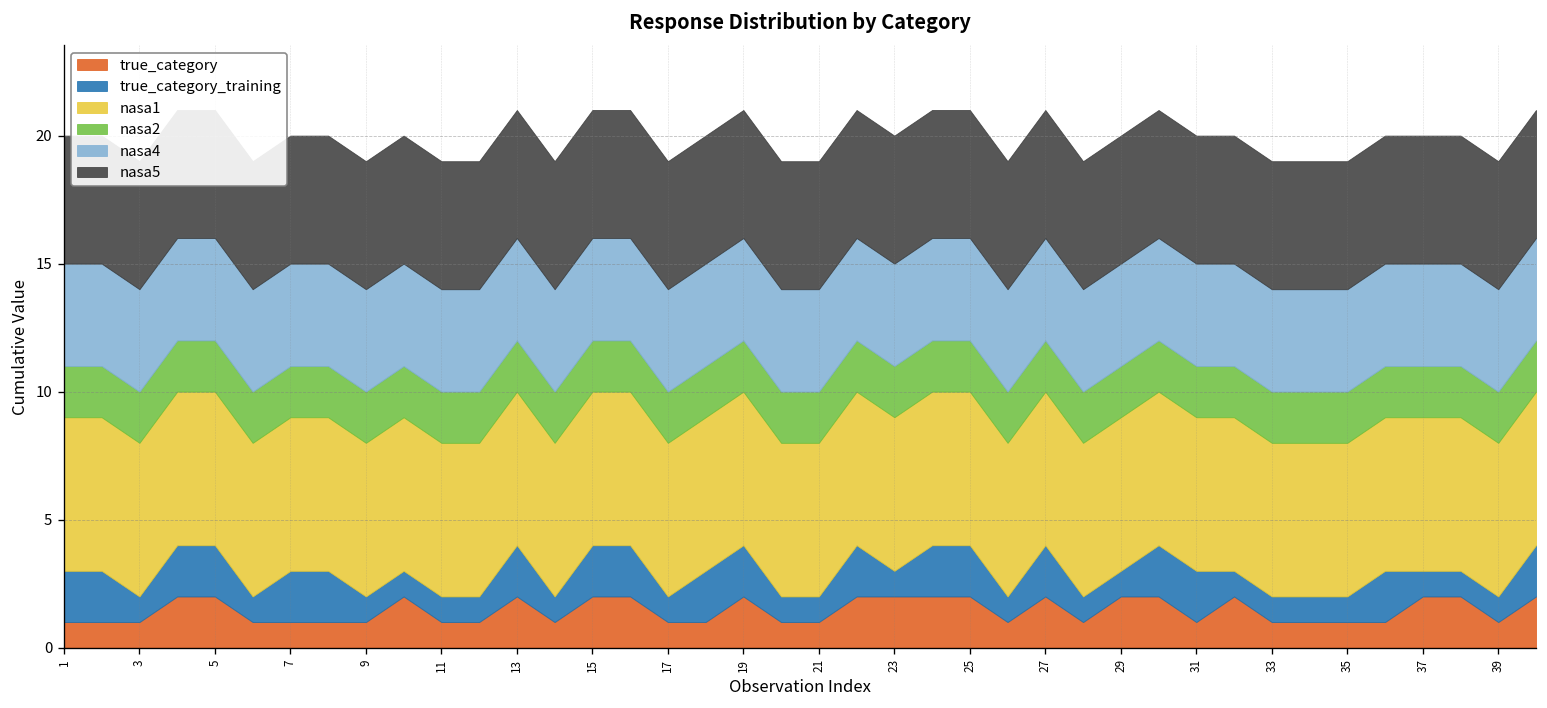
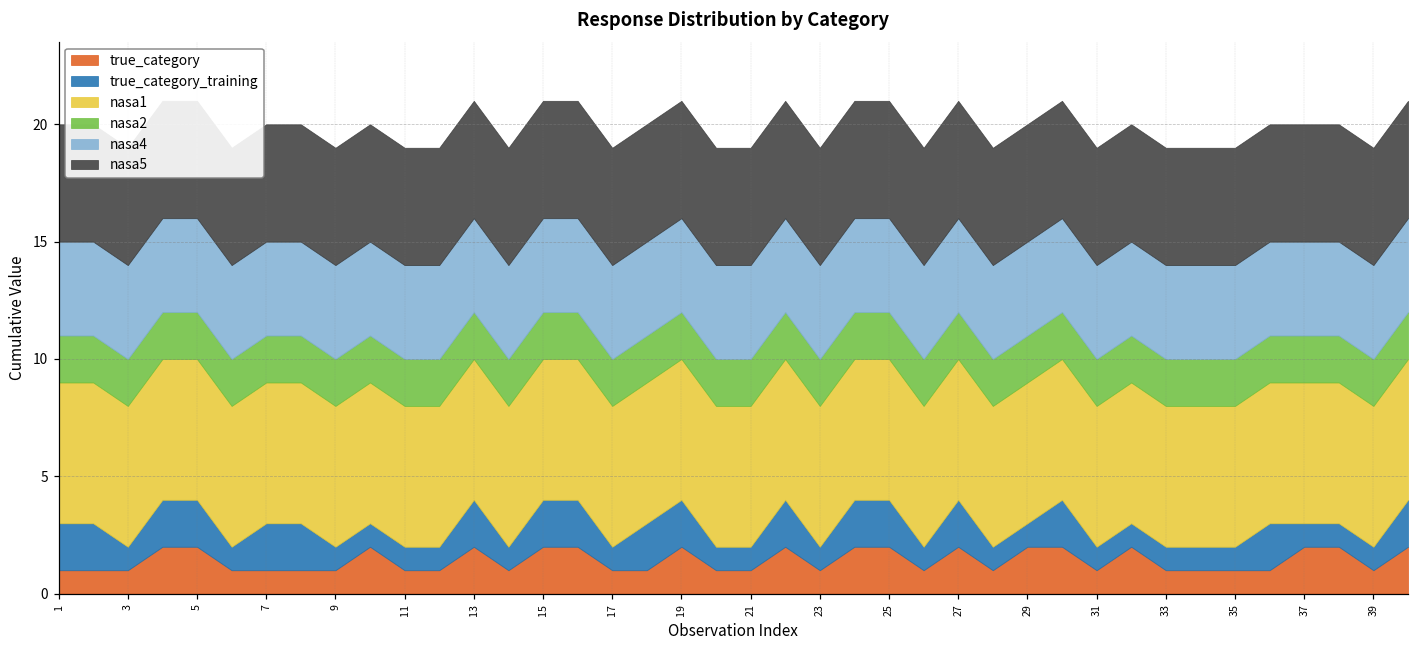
true_category, 23: 2 -> 1
true_category_training, 31: 2 -> 1
